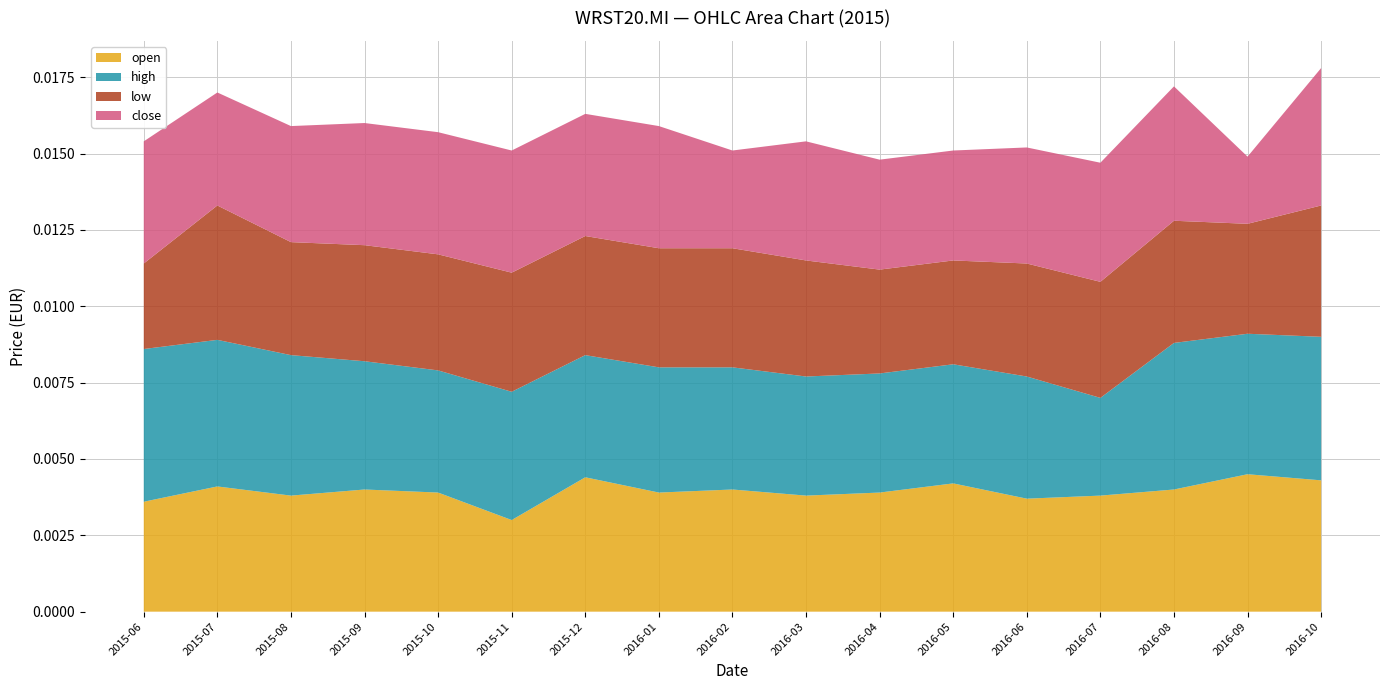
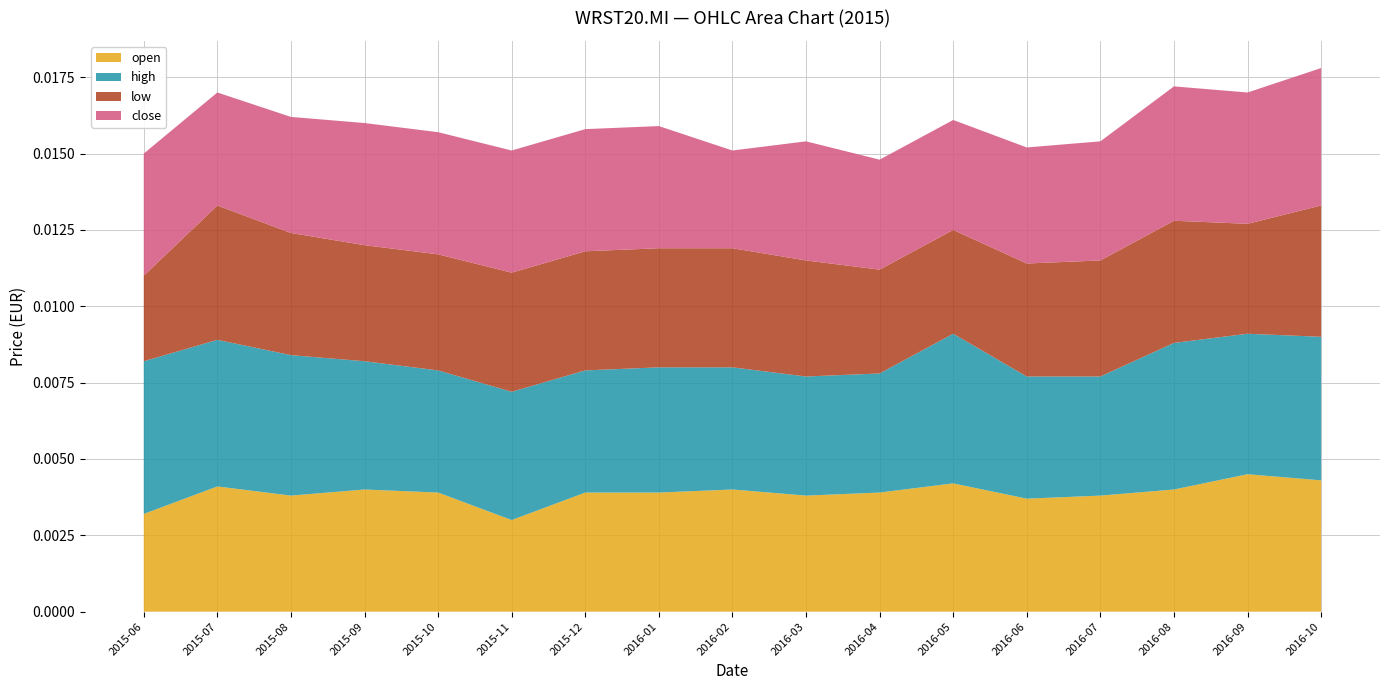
open, 2015-06: 0.0036 -> 0.0032
low, 2015-08: 0.0037 -> 0.0040
open, 2015-12: 0.0044 -> 0.0039
high, 2016-05: 0.0039 -> 0.0049
high, 2016-07: 0.0032 -> 0.0039
close, 2016-09: 0.0022 -> 0.0043
